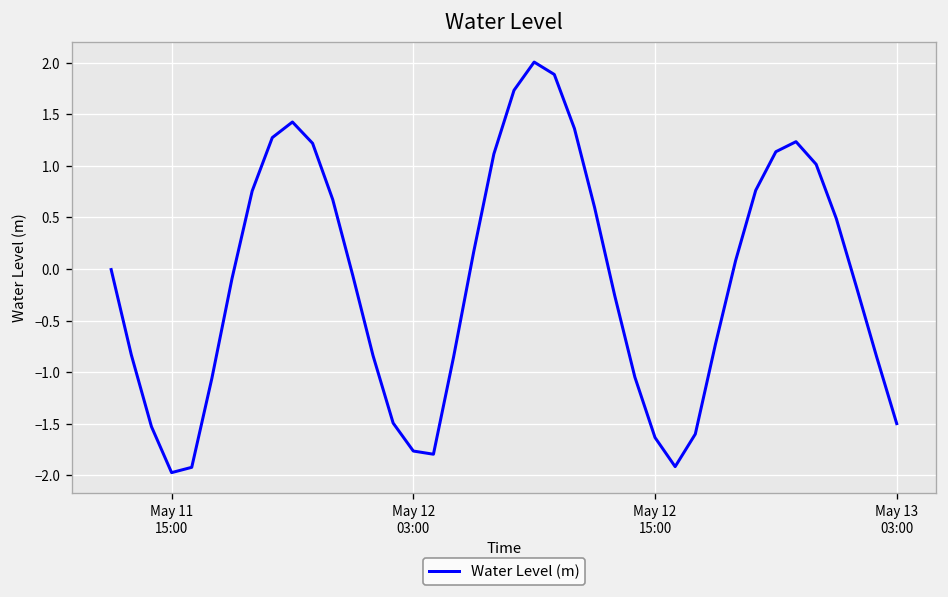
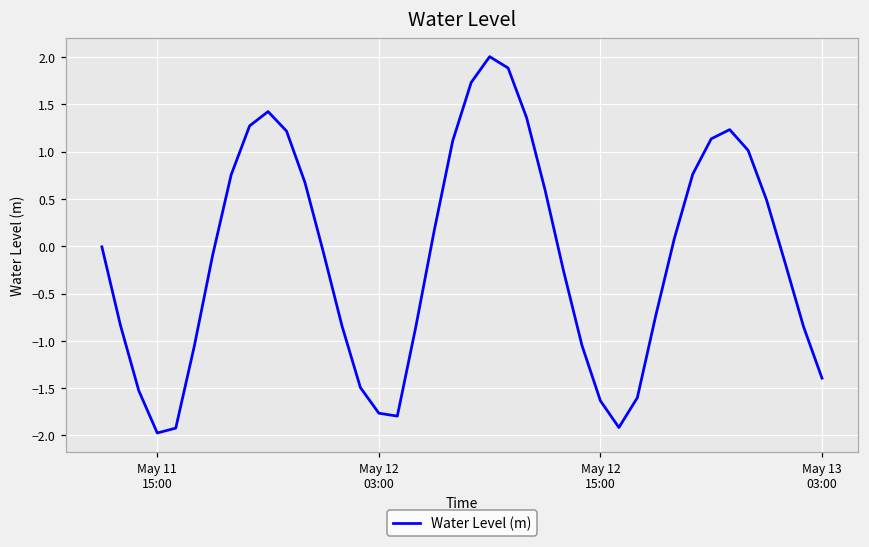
May 13 03:00: -1.5 -> -1.4
